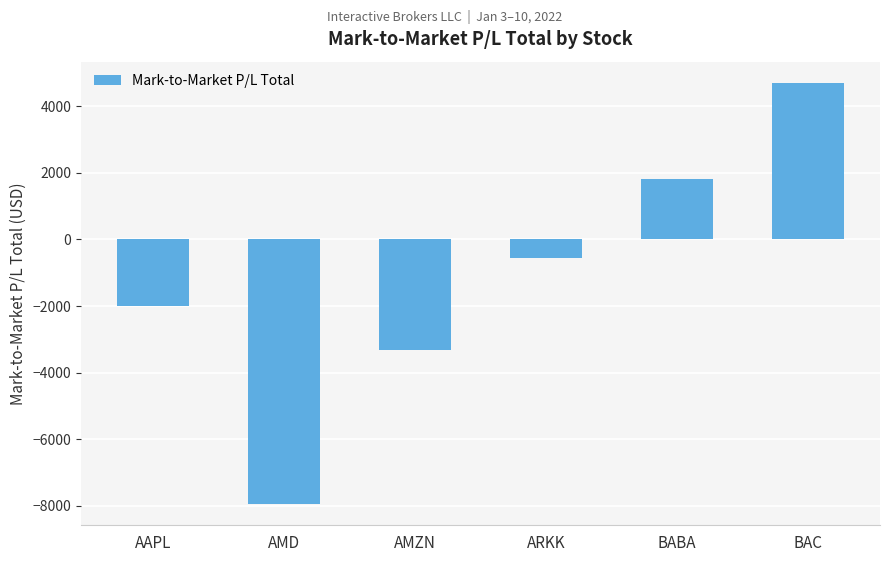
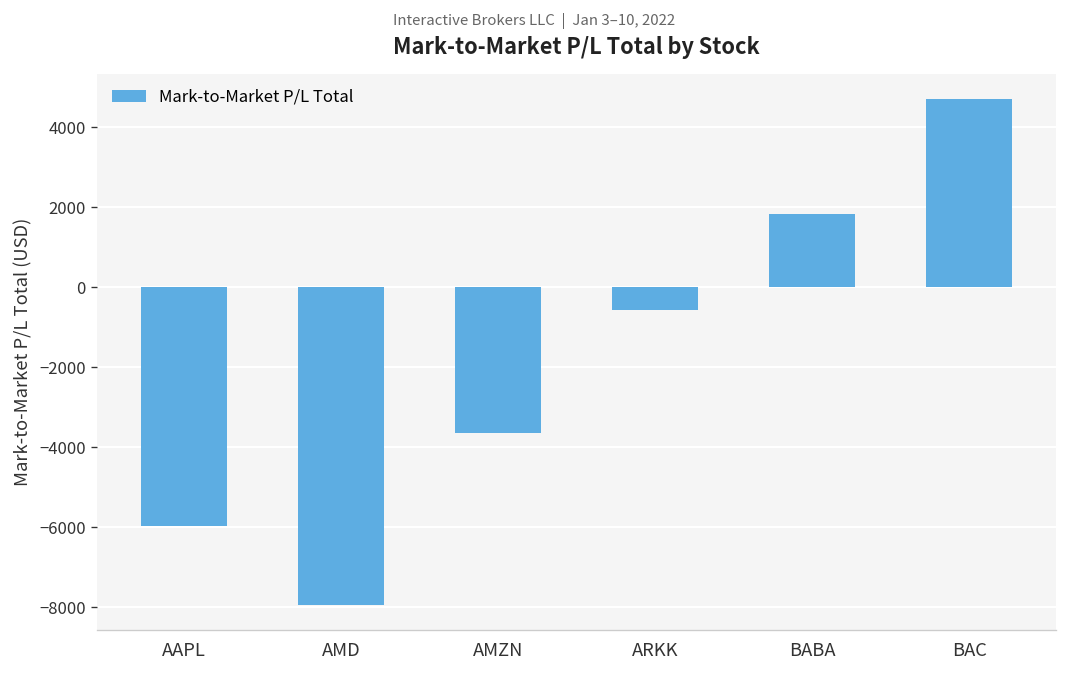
AAPL: -2000 -> -6000
AMZN: -3300 -> -3600
